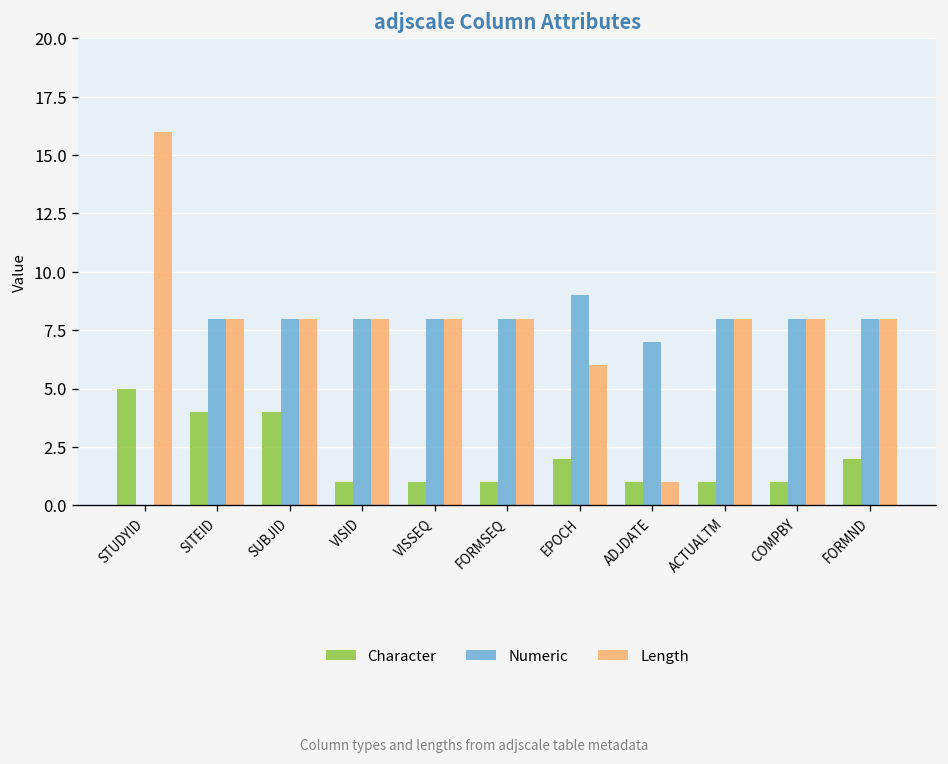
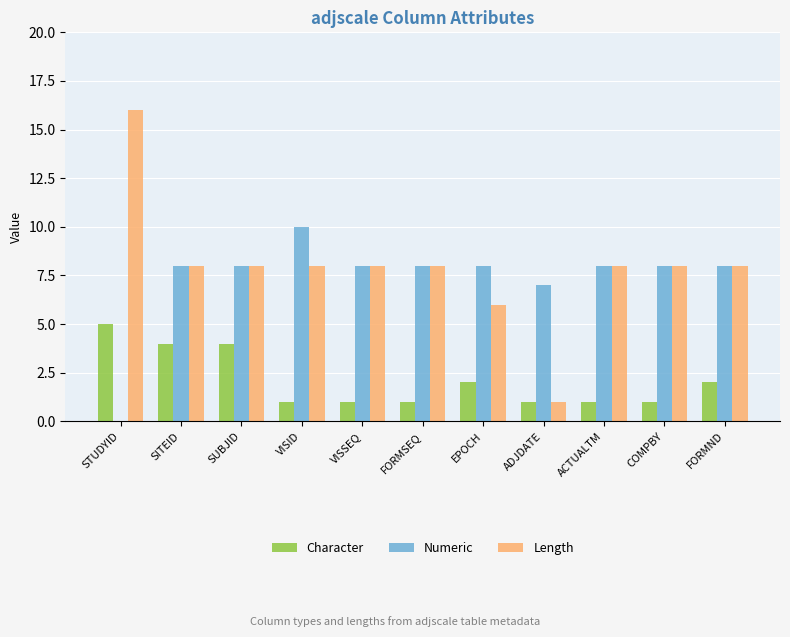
Numeric, VISID: 8 -> 10
Numeric, EPOCH: 9 -> 8
